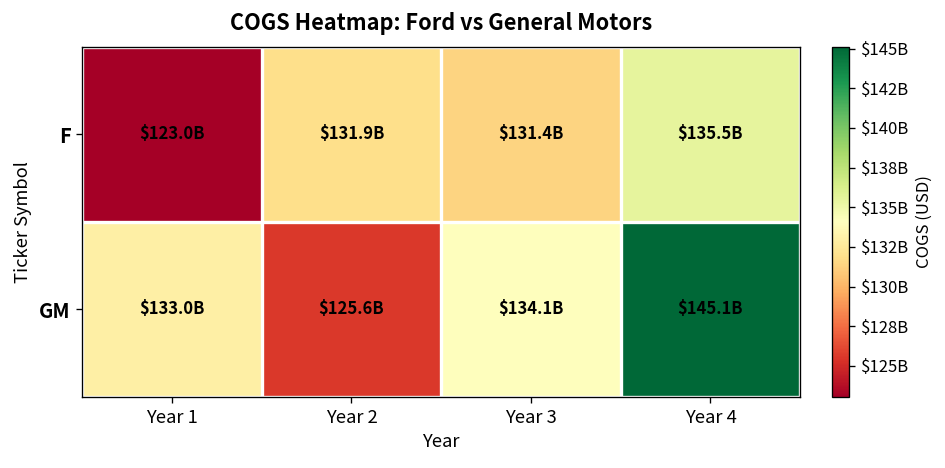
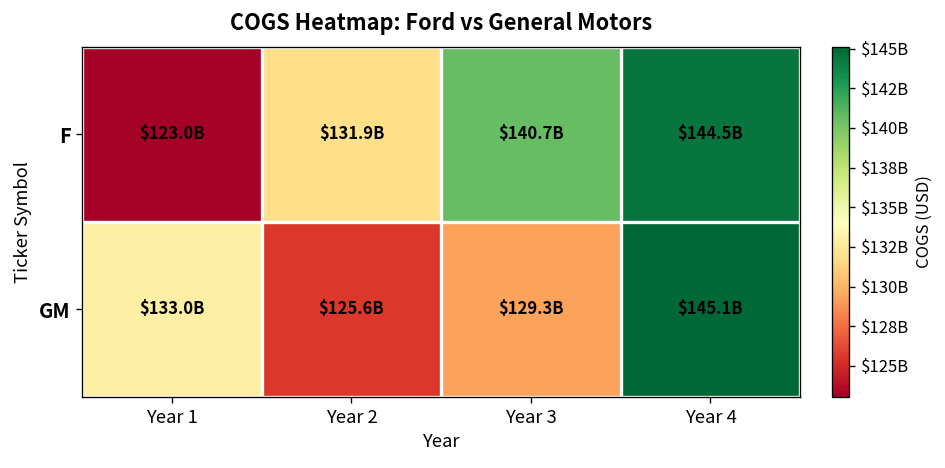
F, Year 3: $131.4B -> $140.7B
F, Year 4: $135.5B -> $144.5B
GM, Year 3: $134.1B -> $129.3B
